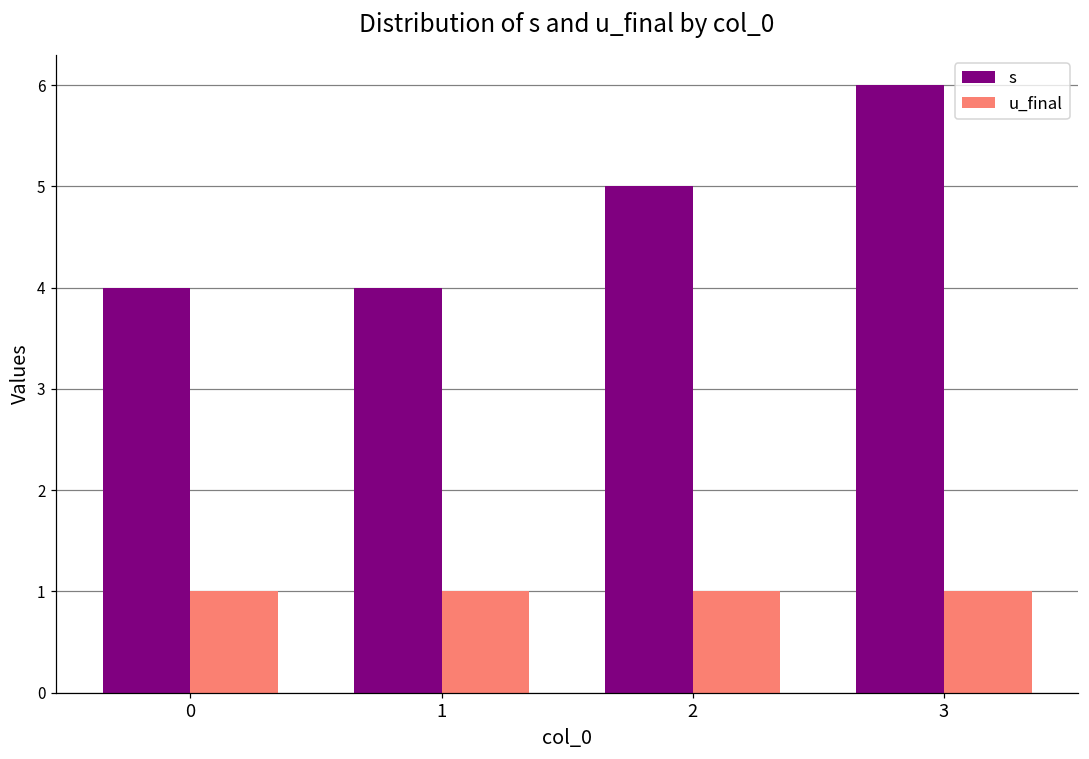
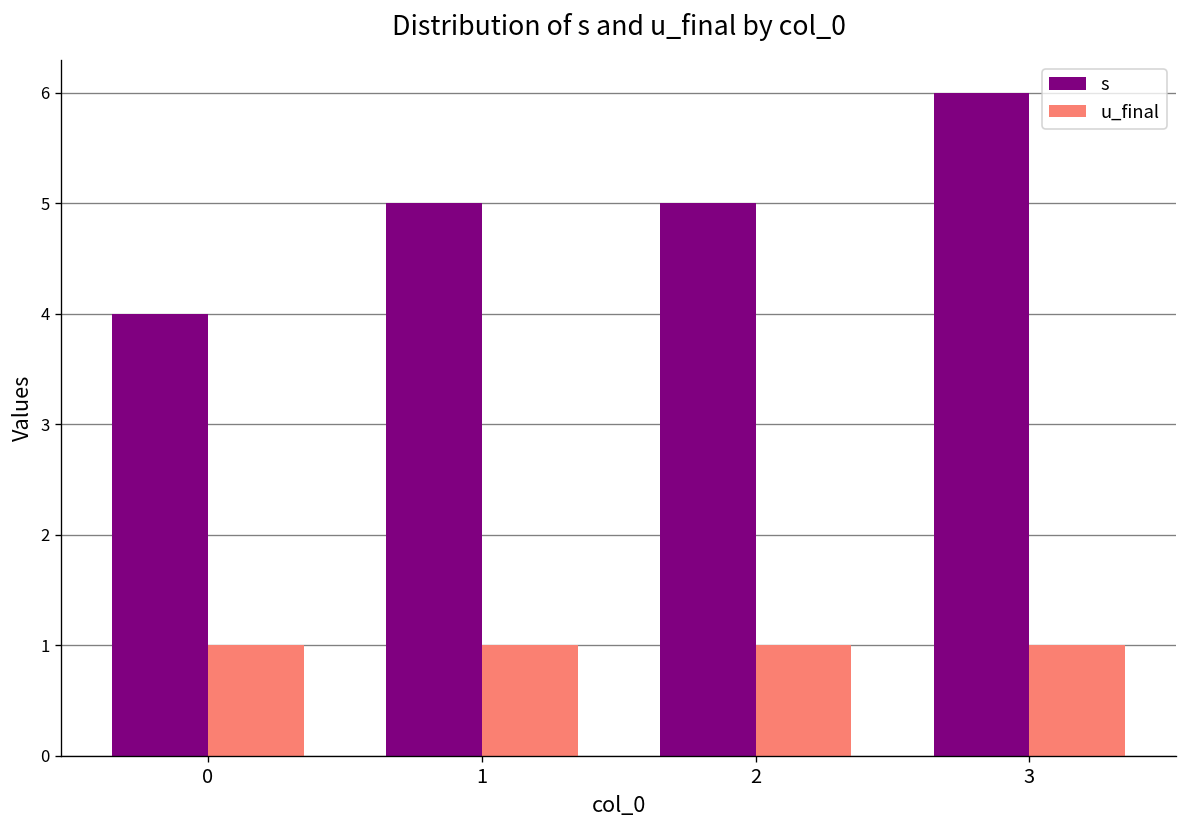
s, 1: 4 -> 5
